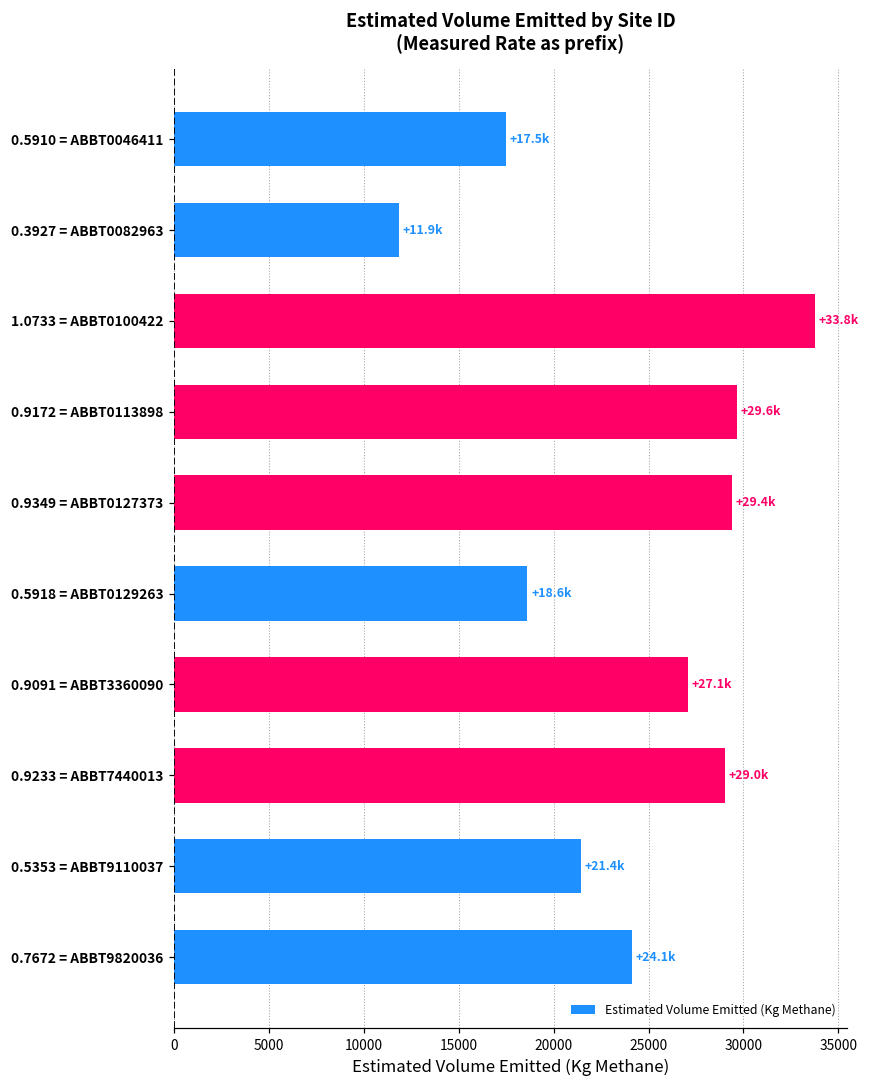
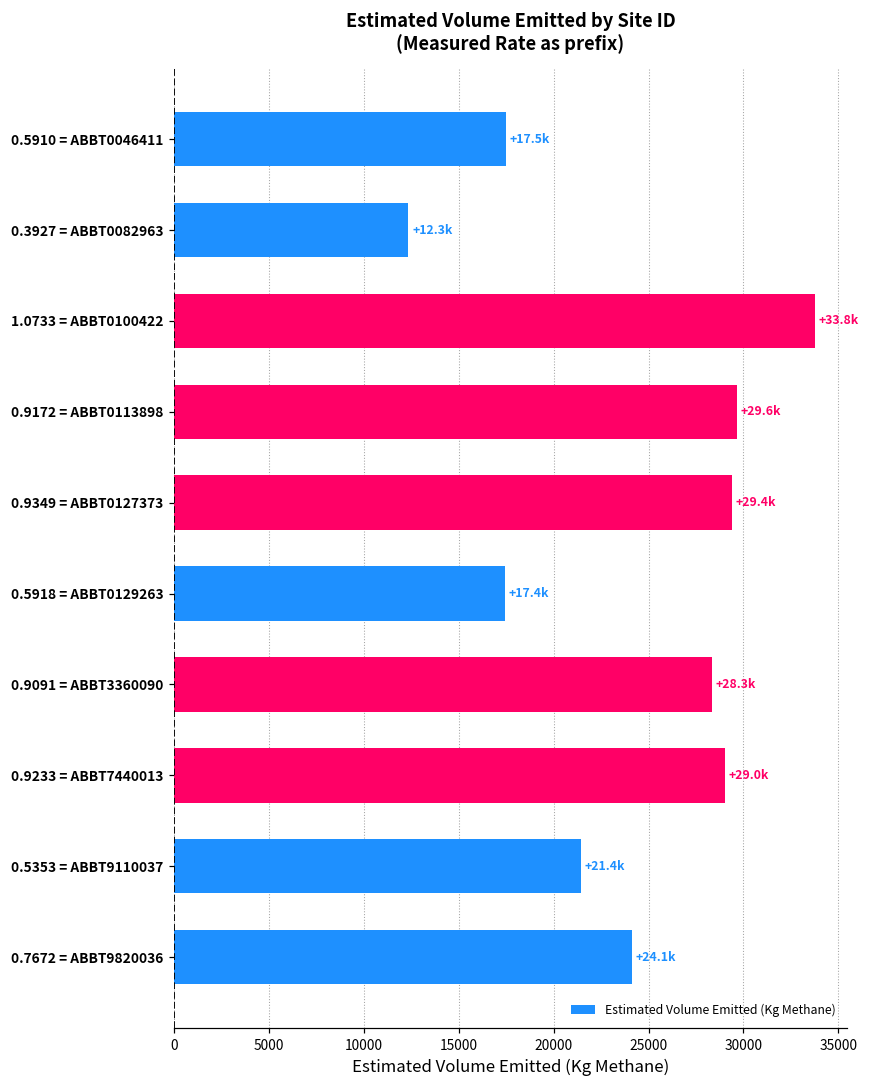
0.3927 = ABBT0082963: +11.9k -> +12.3k
0.5918 = ABBT0129263: +18.6k -> +17.4k
0.9091 = ABBT3360090: +27.1k -> +28.3k
